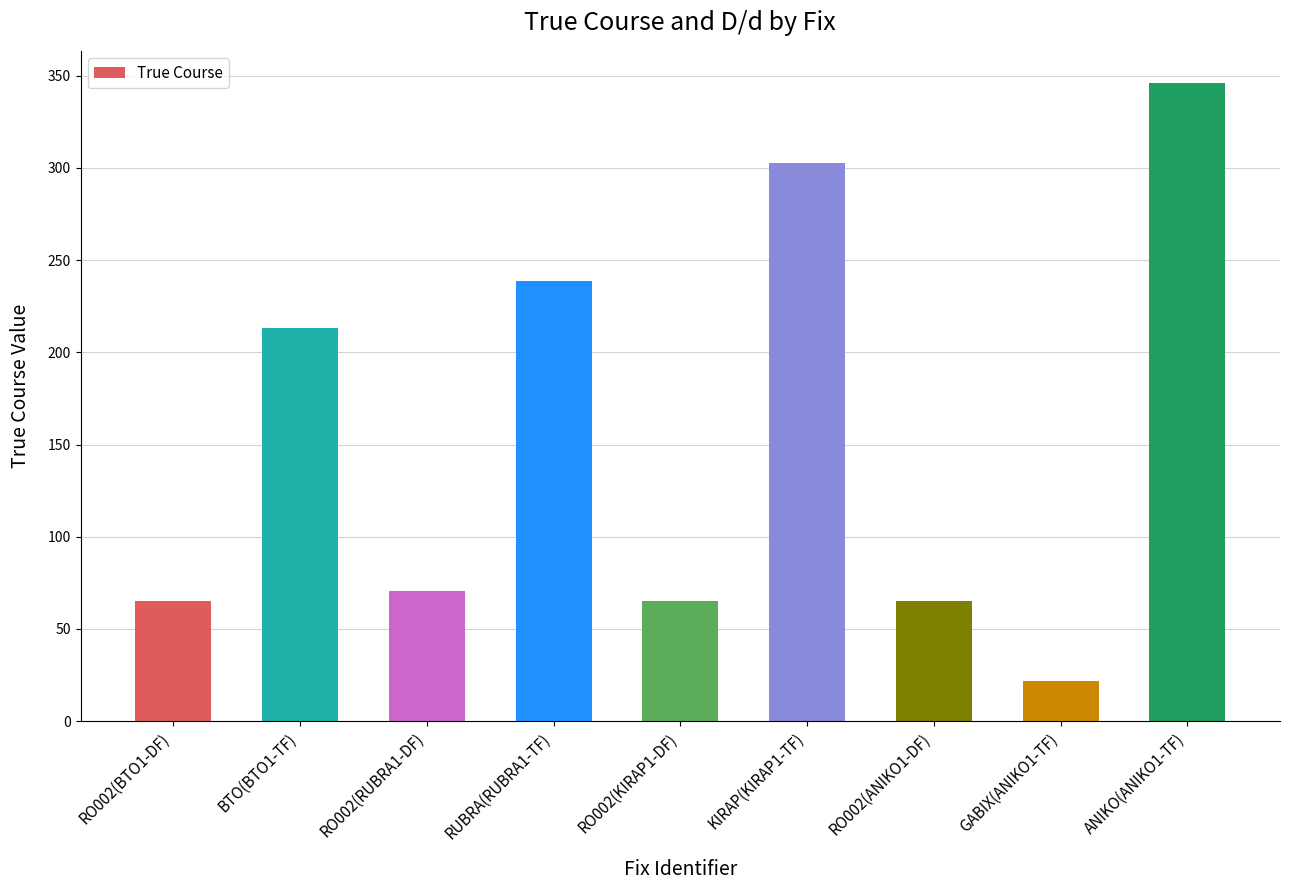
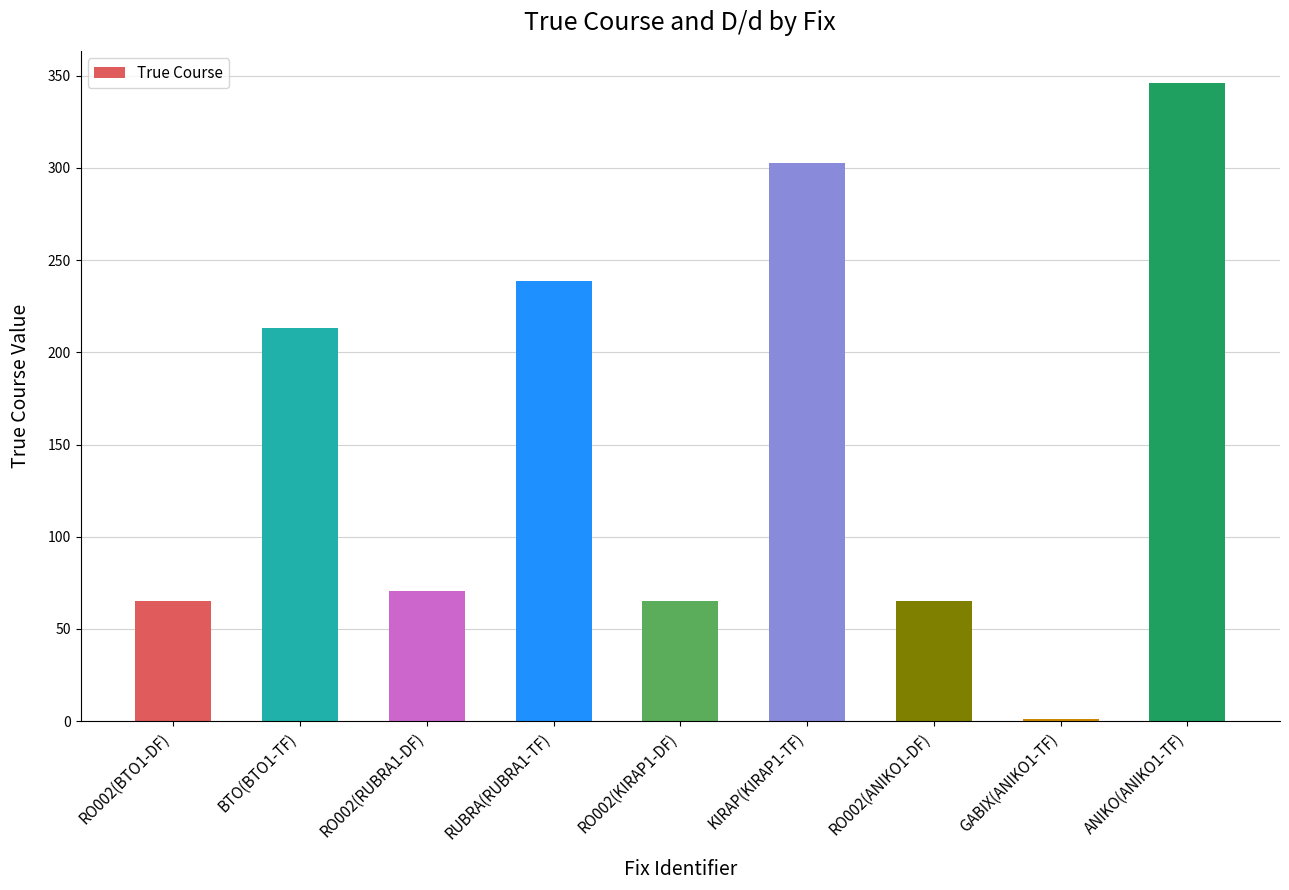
GABIX(ANIKO1-TF): 22 -> 1
